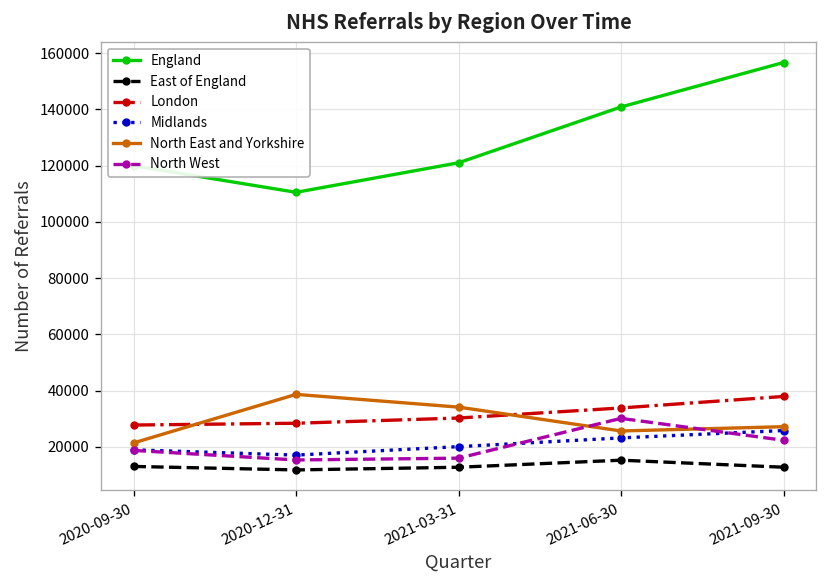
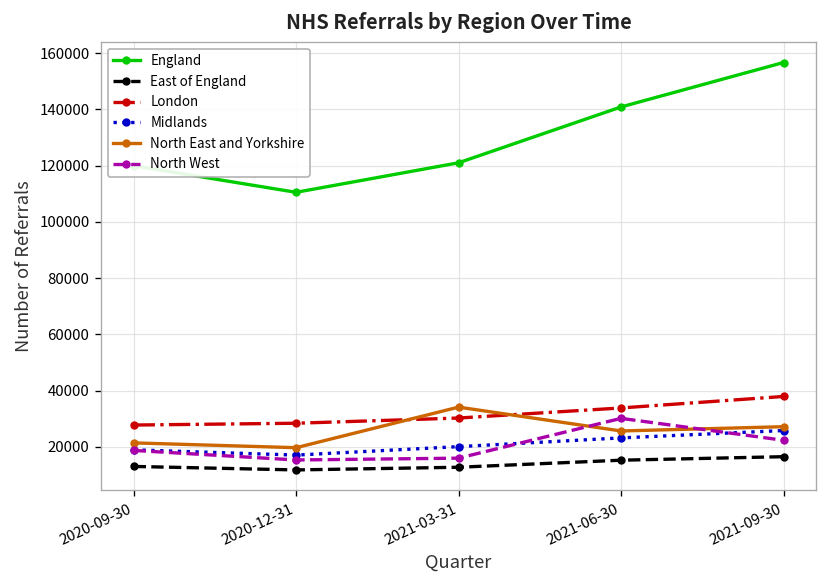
North East and Yorkshire, 2020-12-31: 39000 -> 20000
East of England, 2021-09-30: 13000 -> 17000
